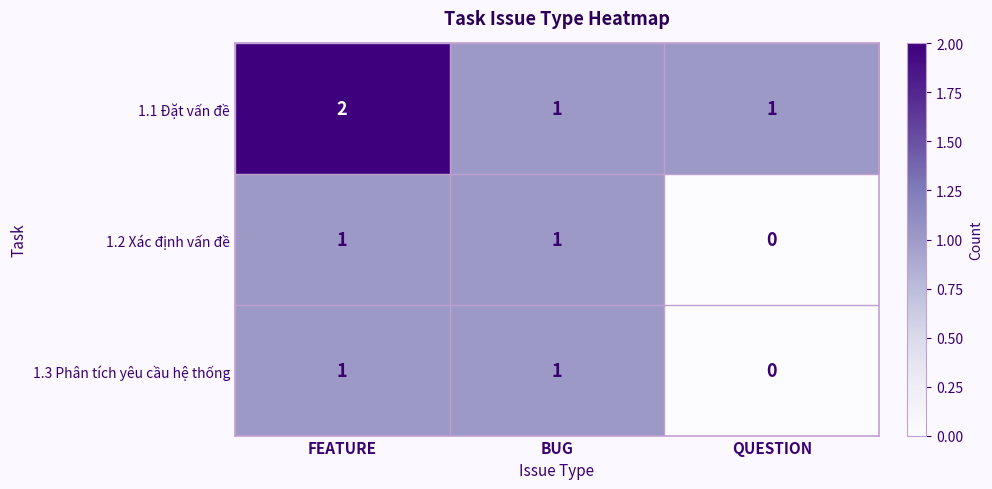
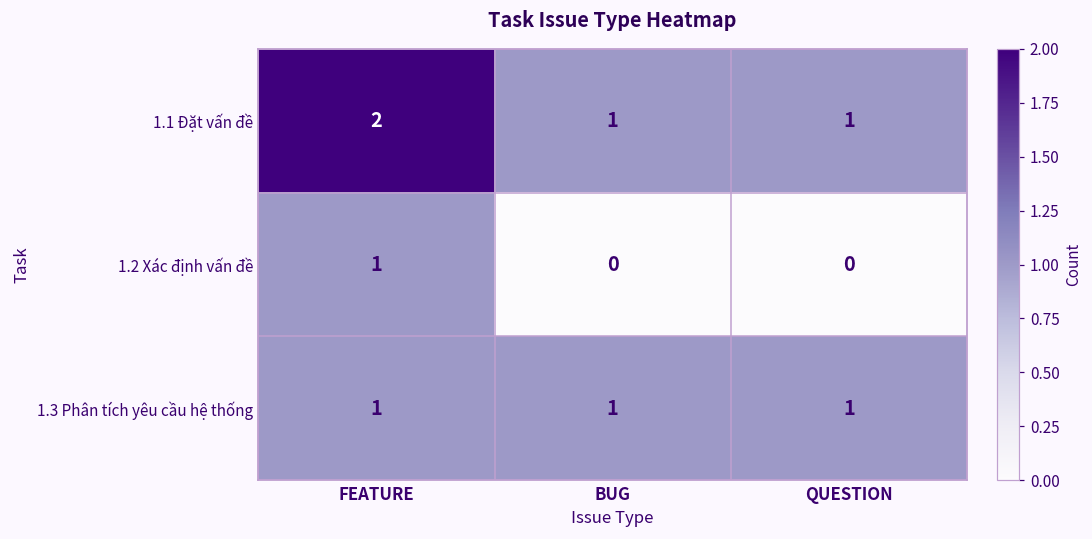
1.2 Xác định vấn đề, BUG: 1 -> 0
1.3 Phân tích yêu cầu hệ thống, QUESTION: 0 -> 1
